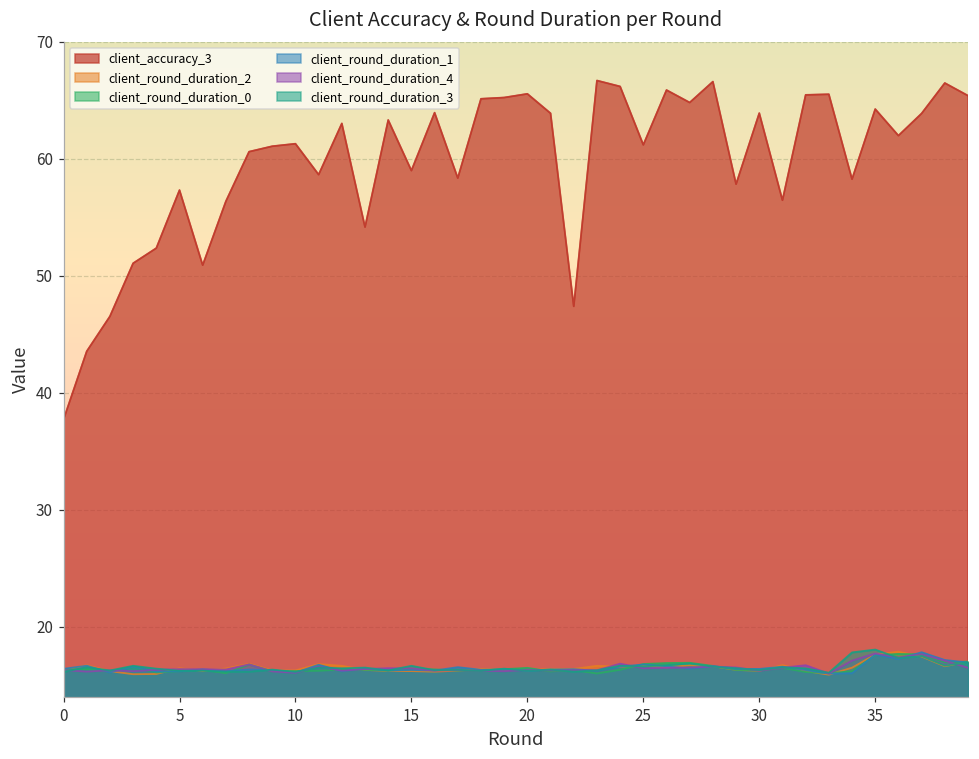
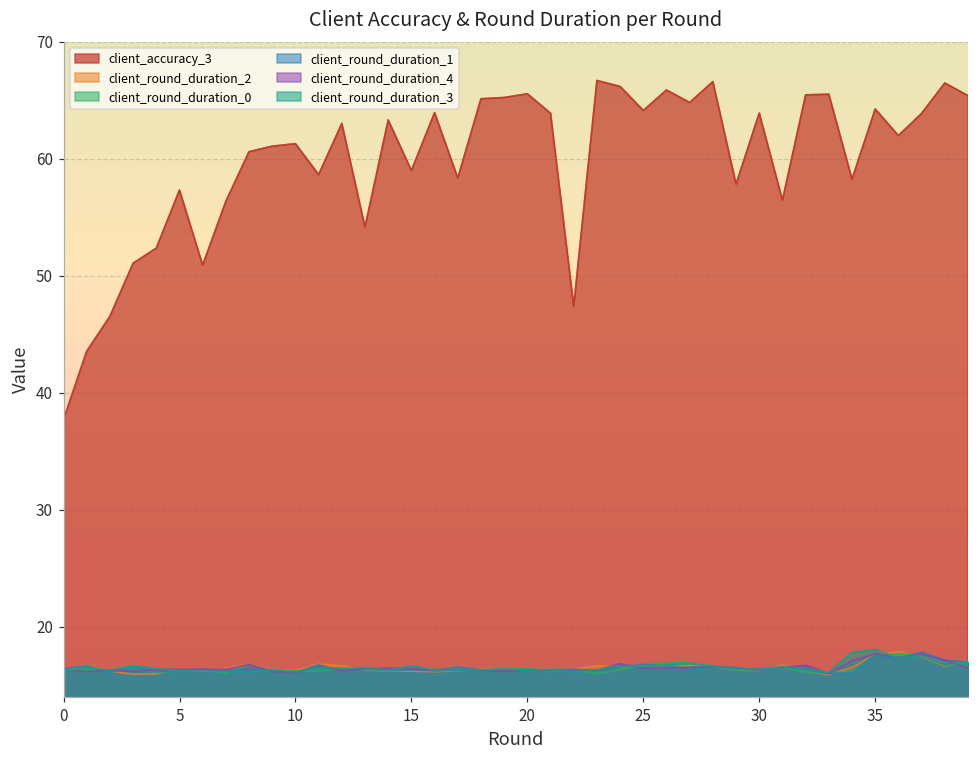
client_accuracy_3, 25: 61.2 -> 64.1
